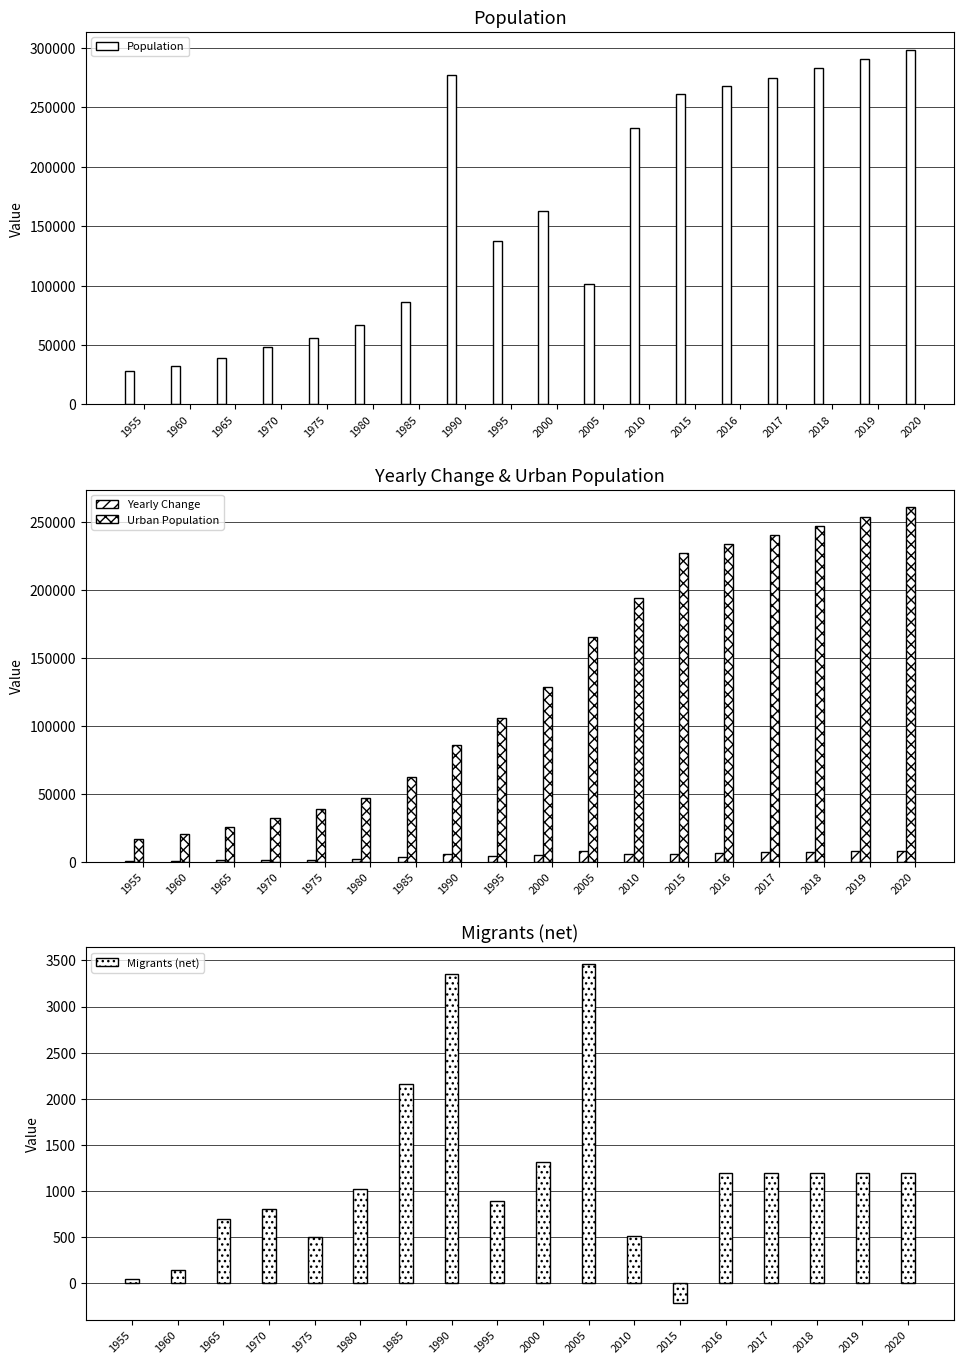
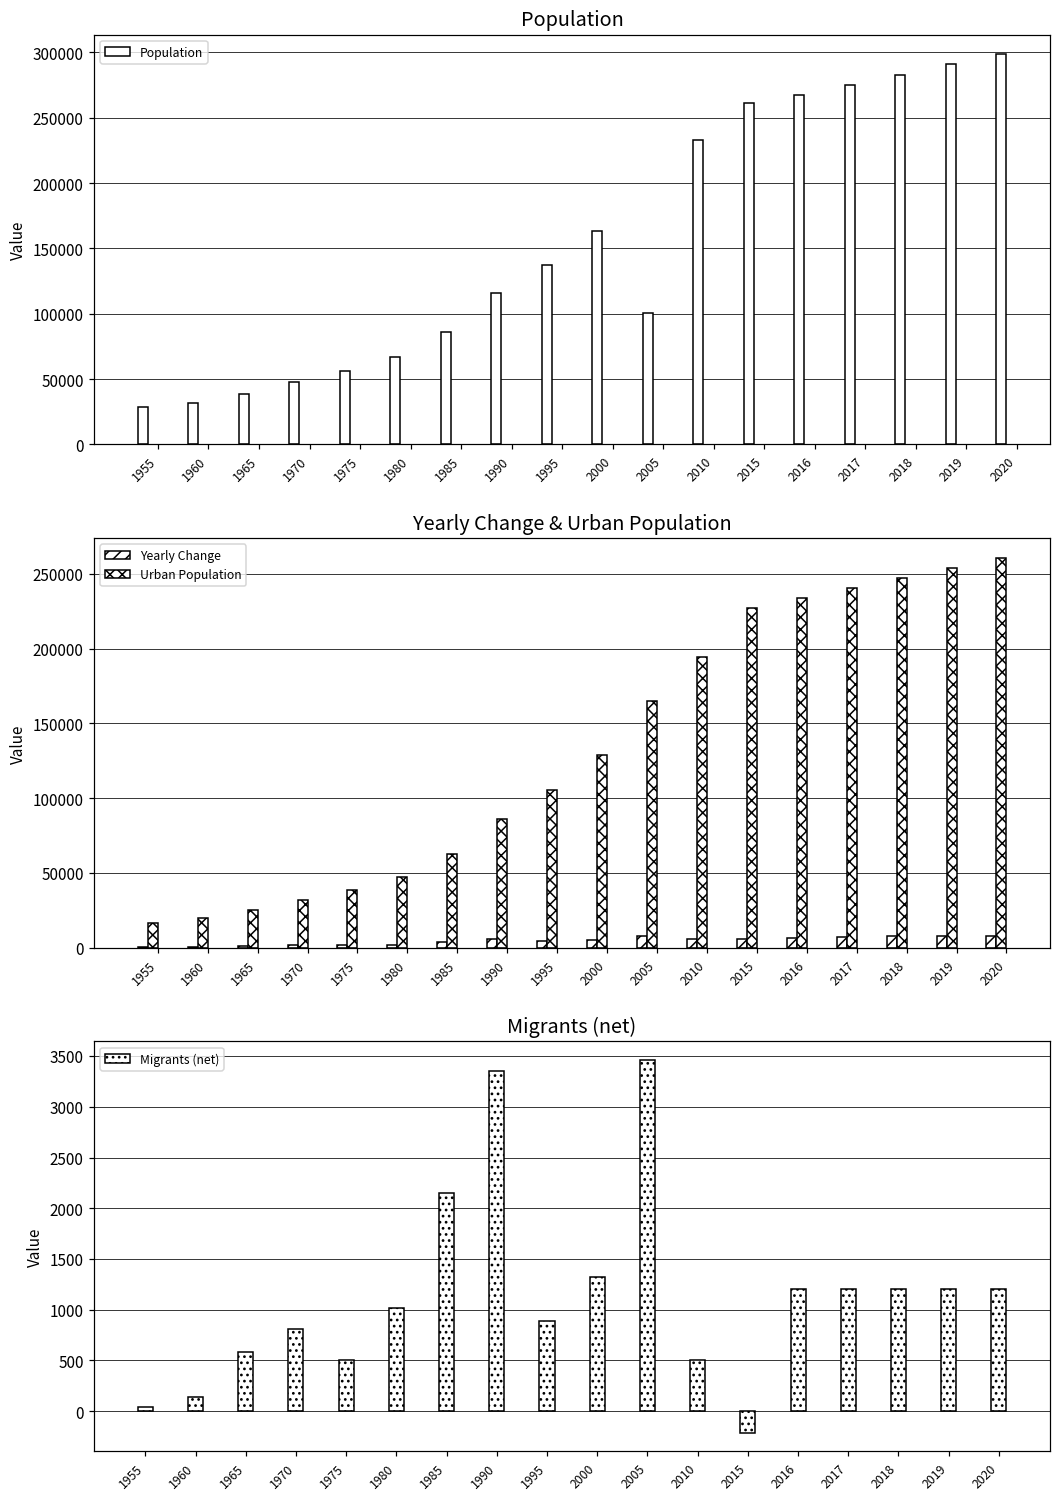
Population, 1990: 277000 -> 116000
Migrants (net), 1965: 700 -> 600
